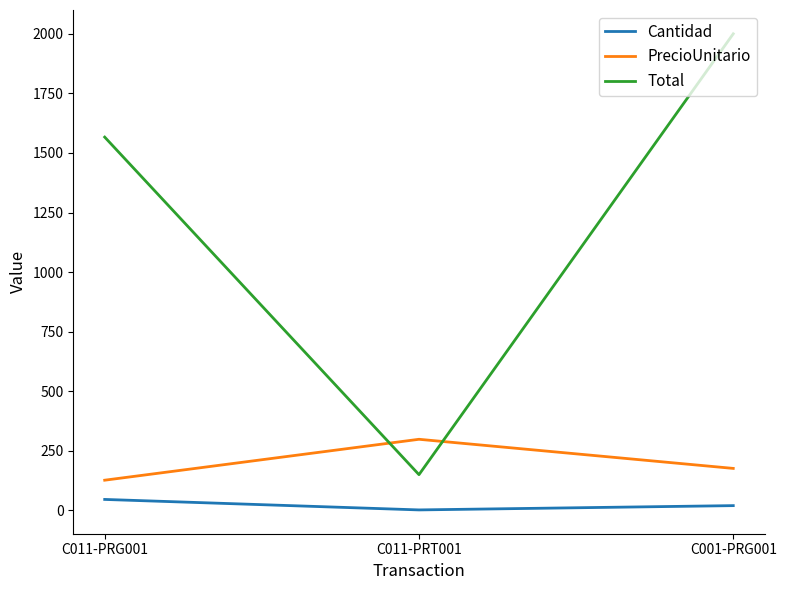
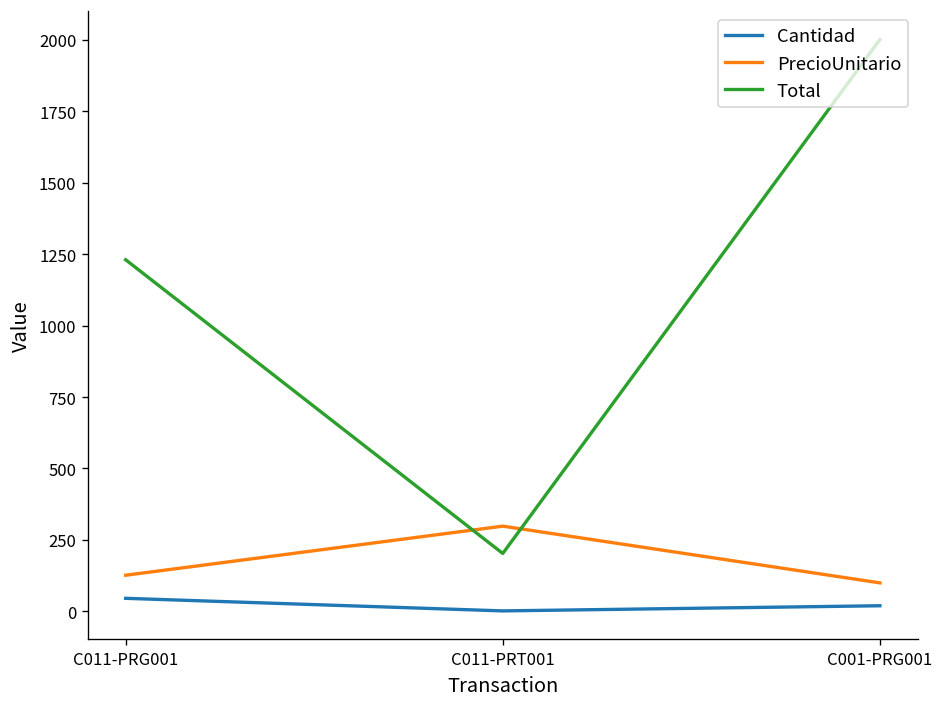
Total, C011-PRG001: 1570 -> 1230
Total, C011-PRT001: 150 -> 200
PrecioUnitario, C001-PRG001: 180 -> 100
